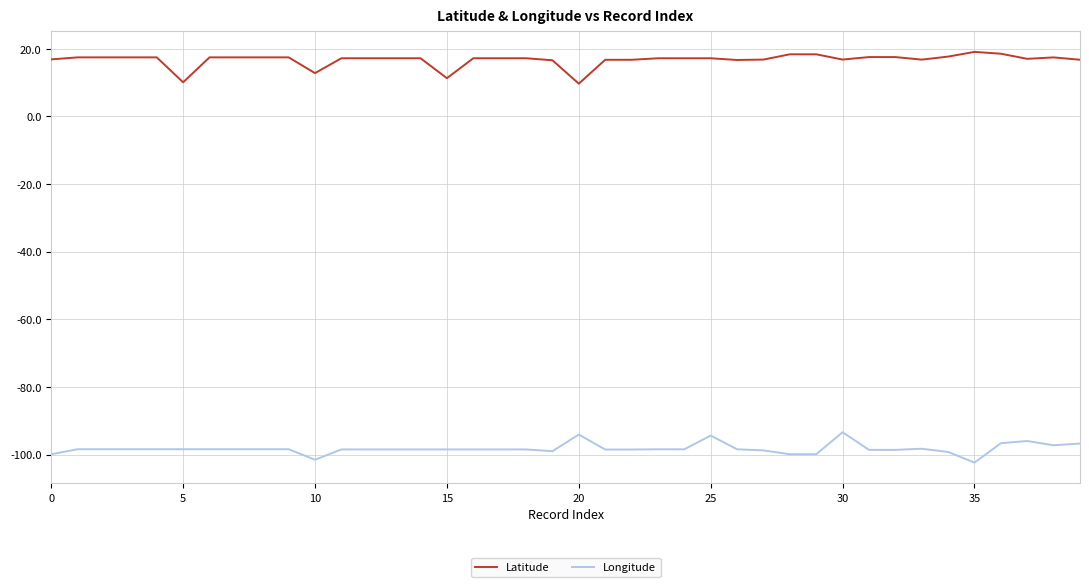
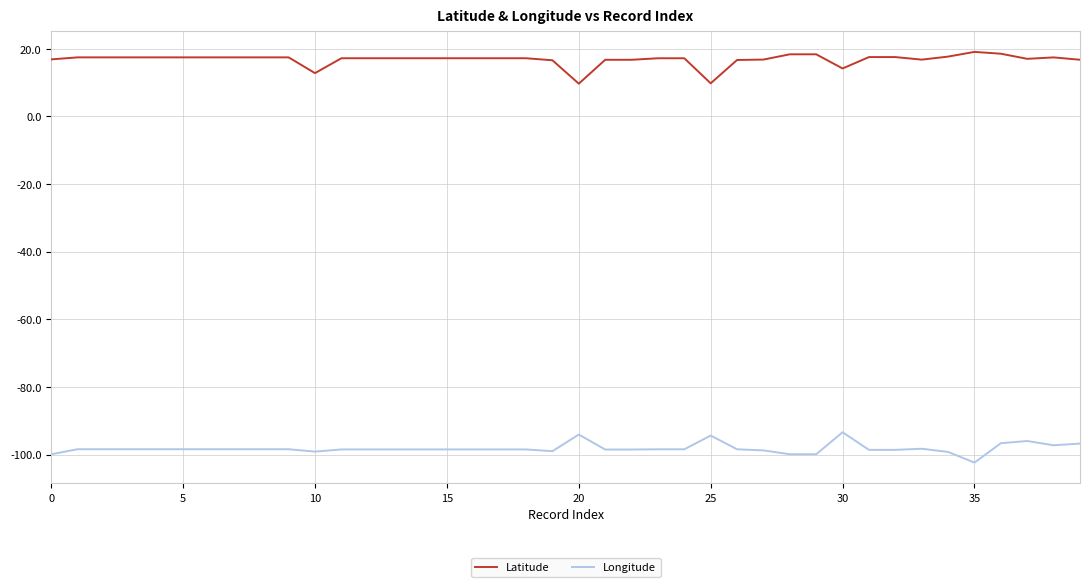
Latitude, 5: 10 -> 17
Longitude, 10: -101 -> -99
Latitude, 15: 11 -> 17
Latitude, 25: 17 -> 10
Latitude, 30: 17 -> 14
